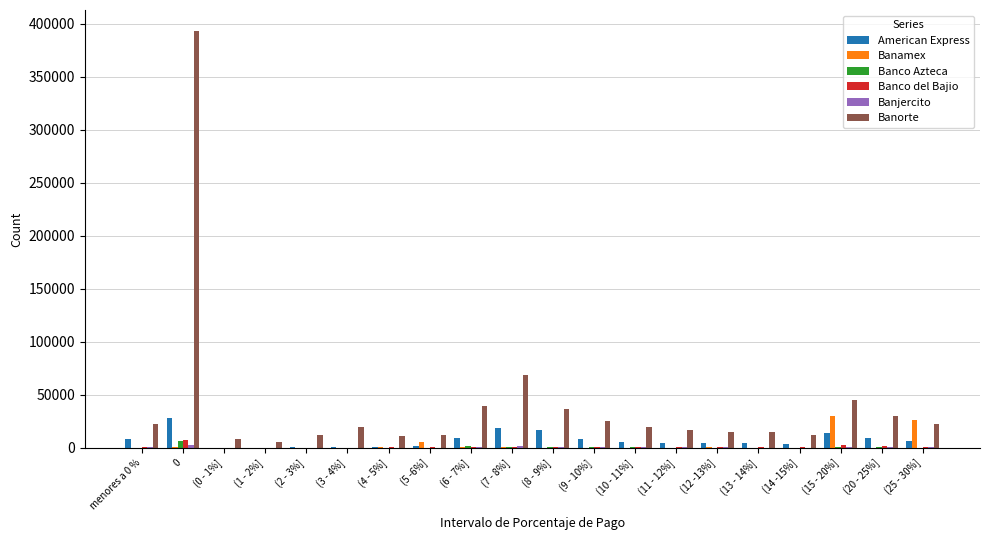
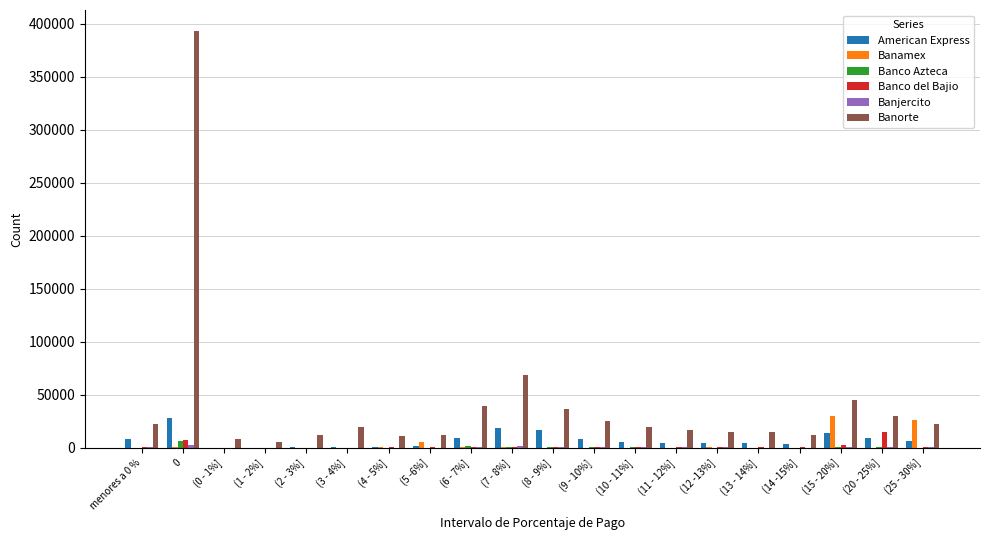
Banco del Bajio, (20 - 25%]: 2000 -> 15000
